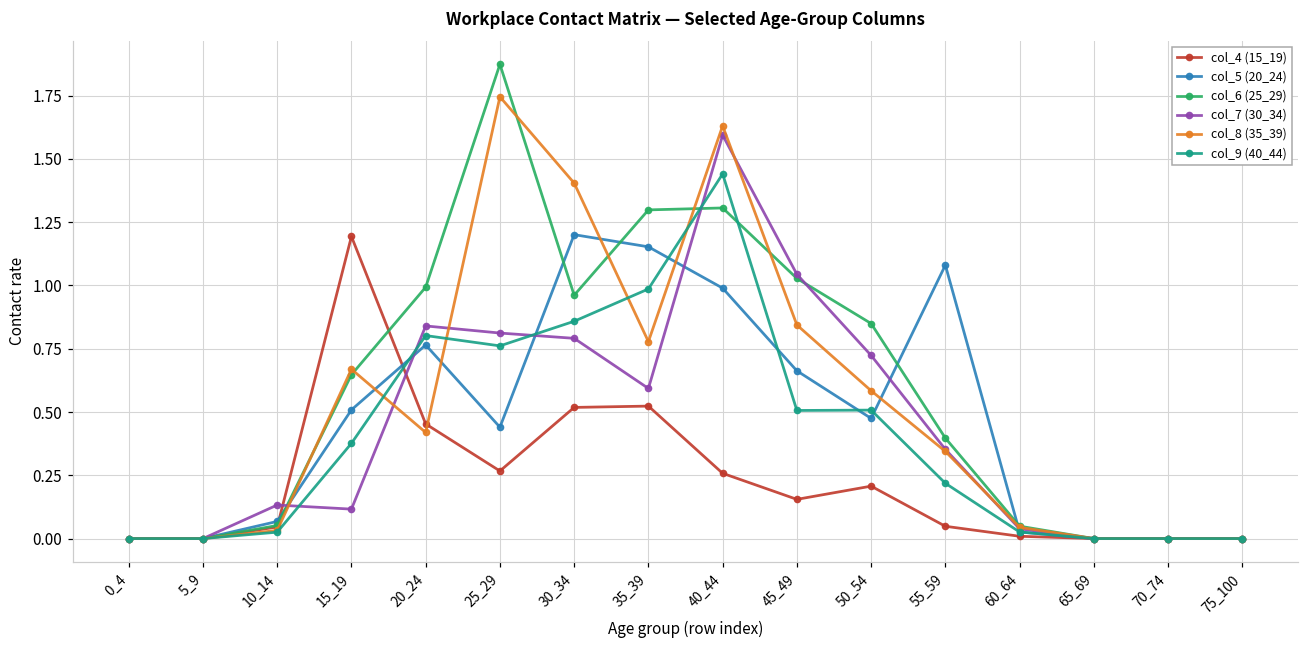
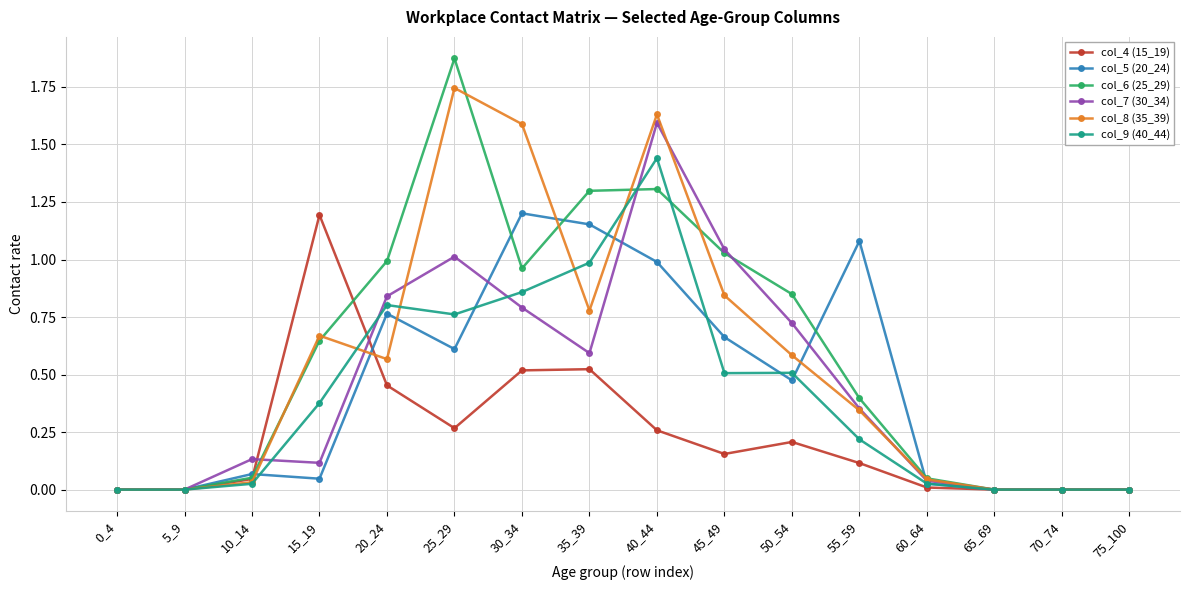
col_5 (20_24), 15_19: 0.51 -> 0.05
col_8 (35_39), 20_24: 0.42 -> 0.57
col_5 (20_24), 25_29: 0.44 -> 0.61
col_7 (30_34), 25_29: 0.81 -> 1.01
col_8 (35_39), 30_34: 1.40 -> 1.59
col_4 (15_19), 55_59: 0.05 -> 0.12
